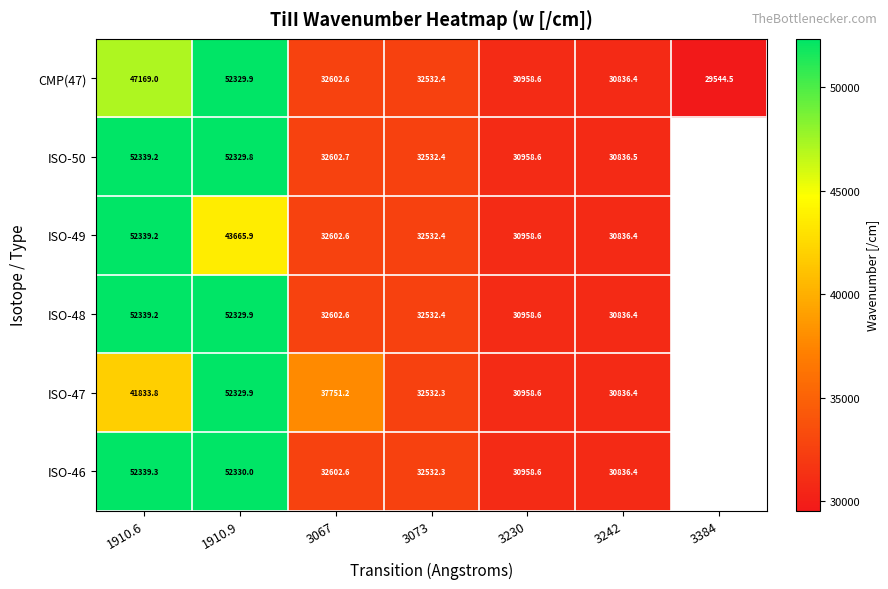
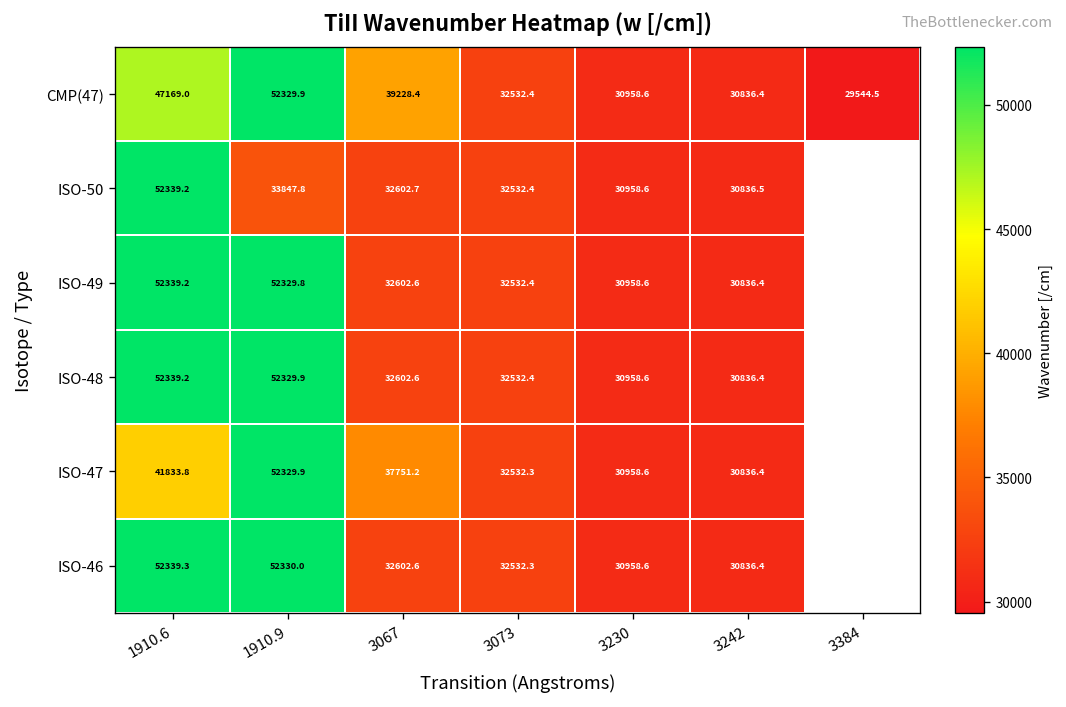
CMP(47), 3067: 32602.6 -> 39228.4
ISO-50, 1910.9: 52329.8 -> 33847.8
ISO-49, 1910.9: 43665.9 -> 52329.8
